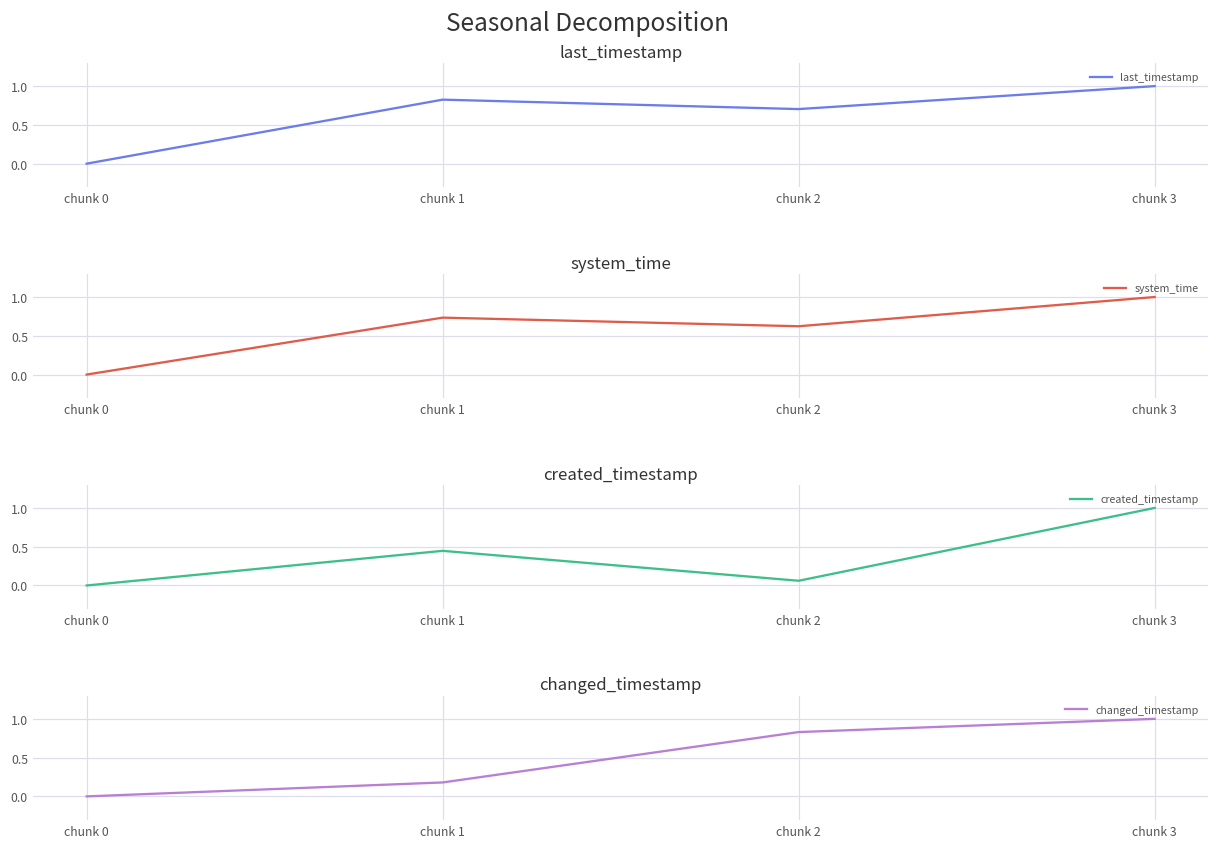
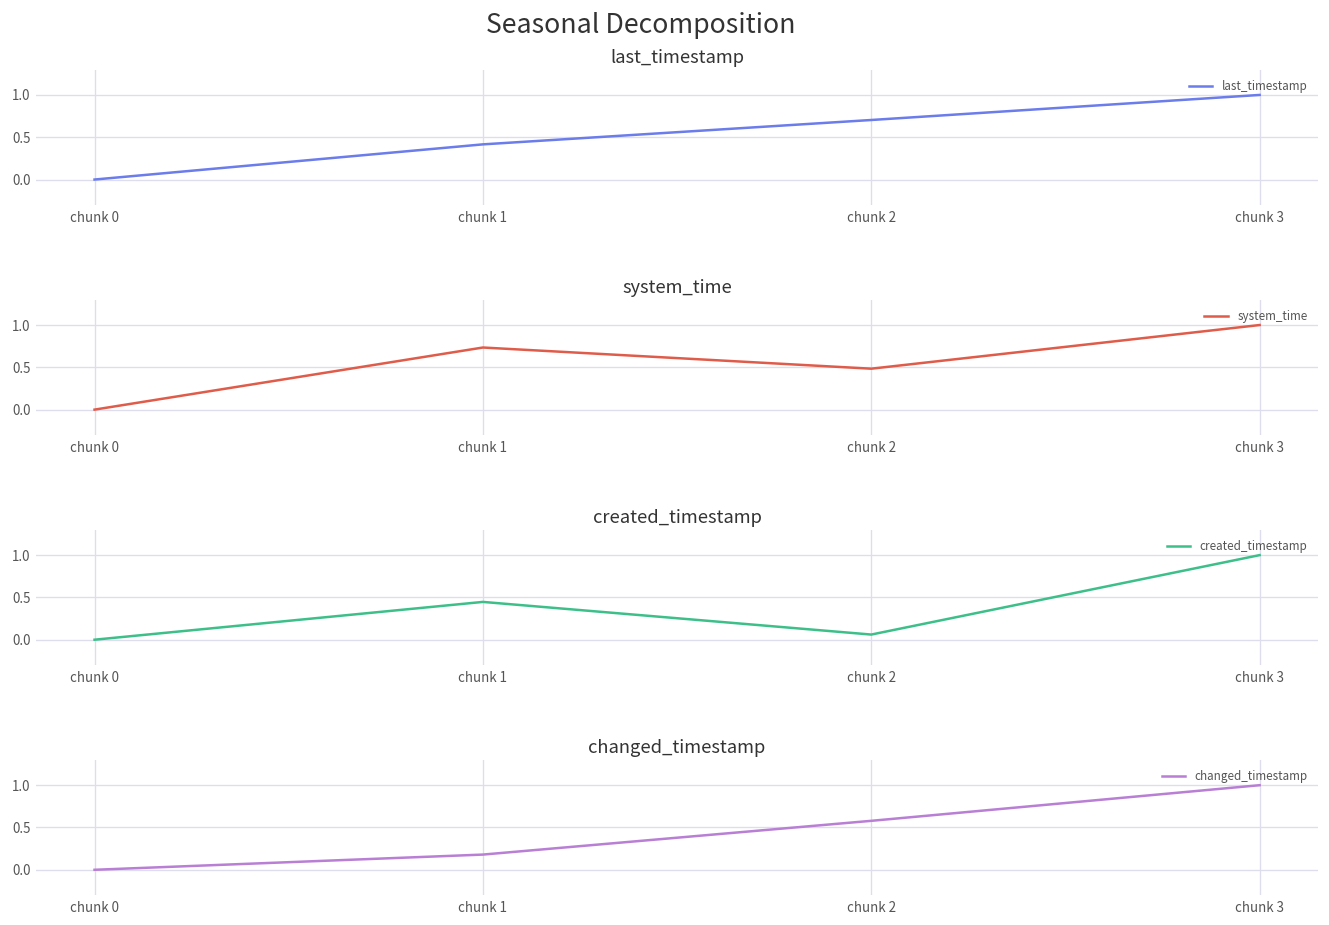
last_timestamp, chunk 1: 0.8 -> 0.4
system_time, chunk 2: 0.6 -> 0.5
changed_timestamp, chunk 2: 0.8 -> 0.6
